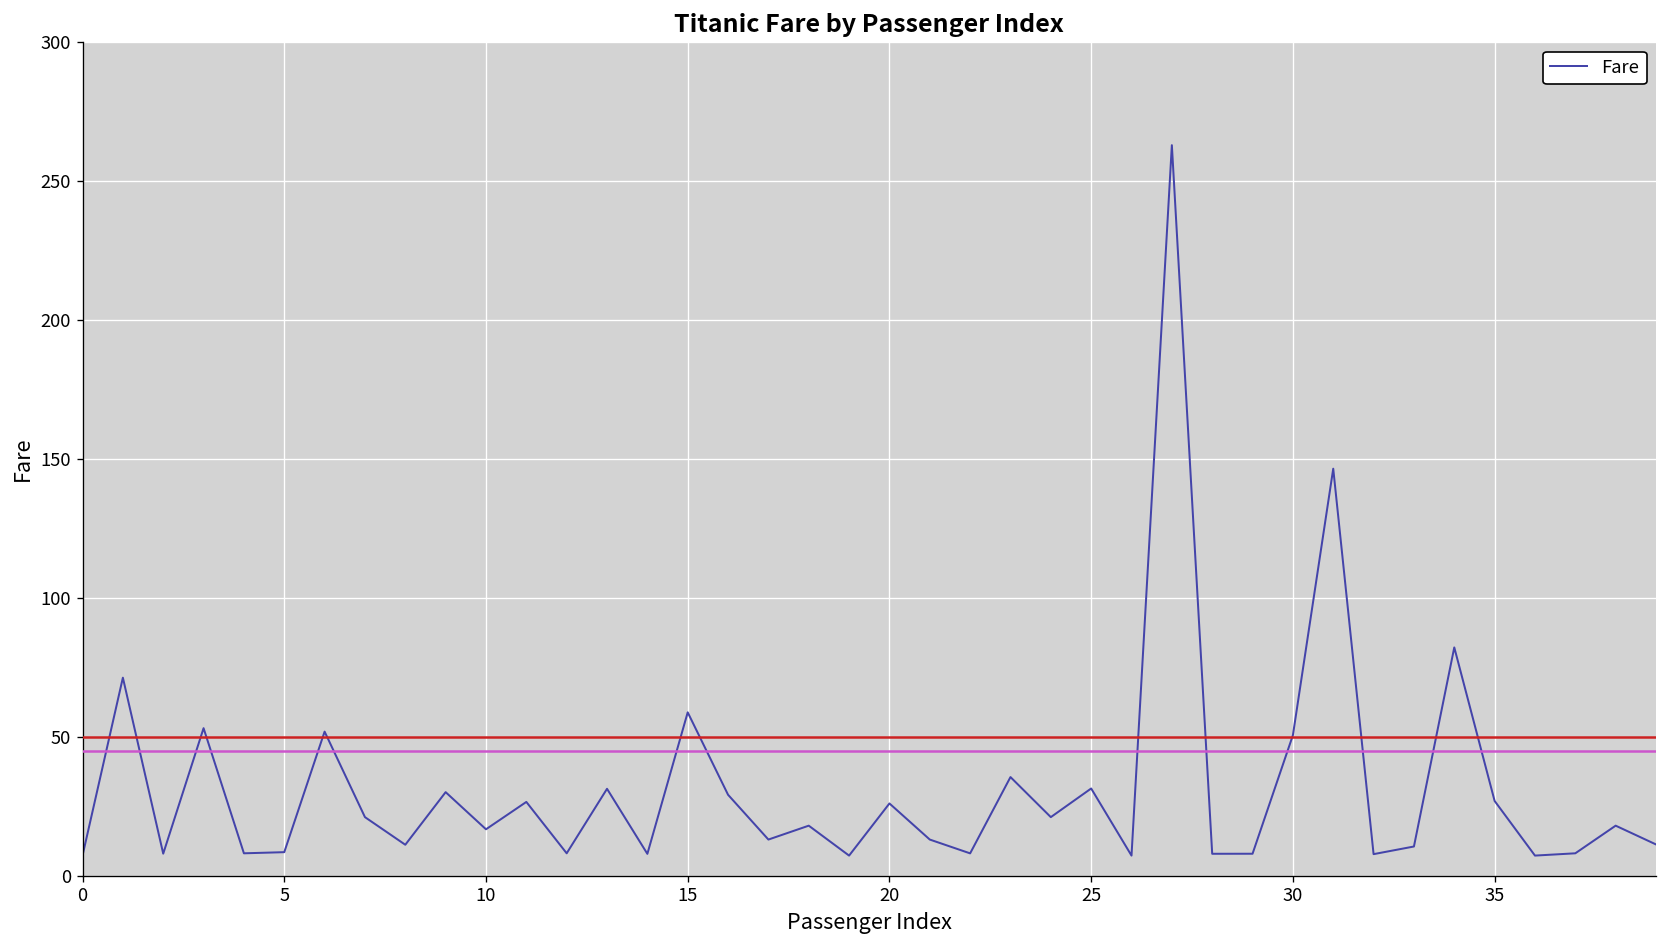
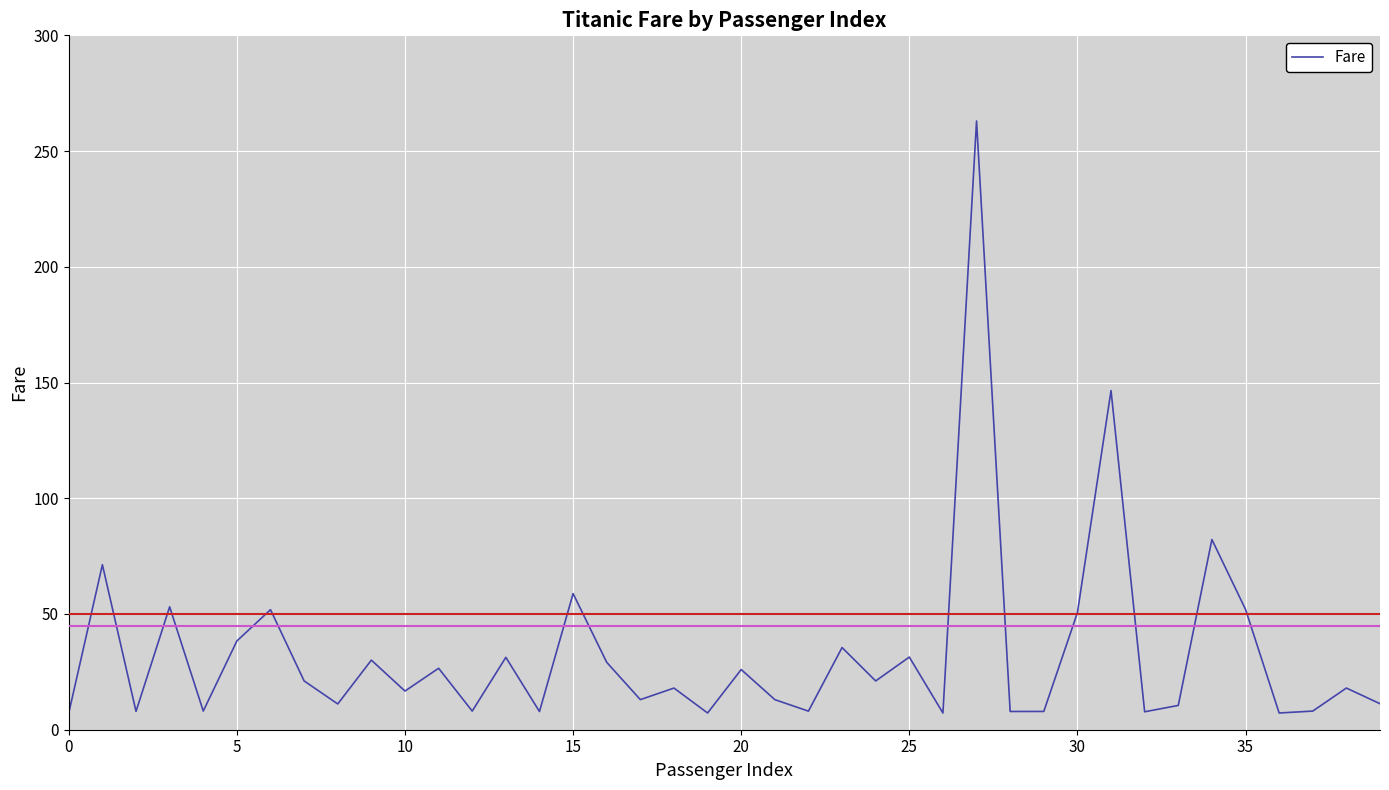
5: 8 -> 38
35: 27 -> 52
